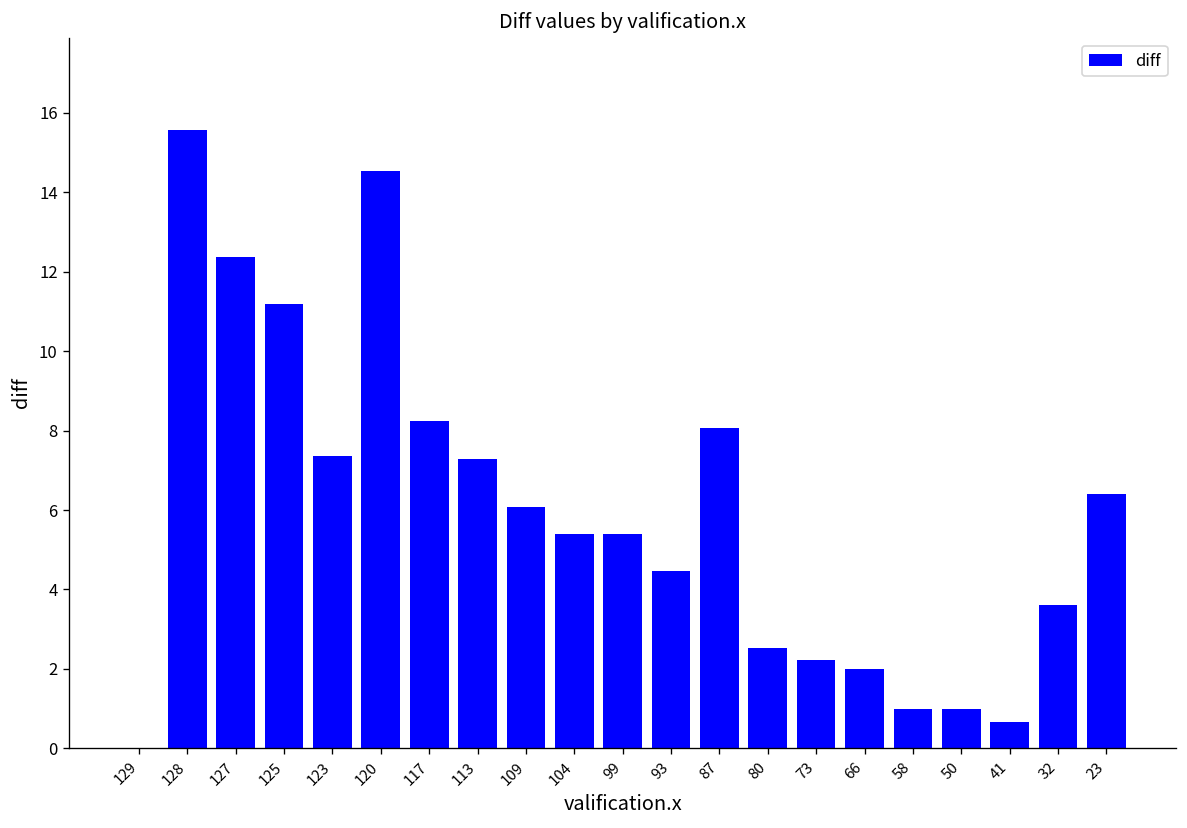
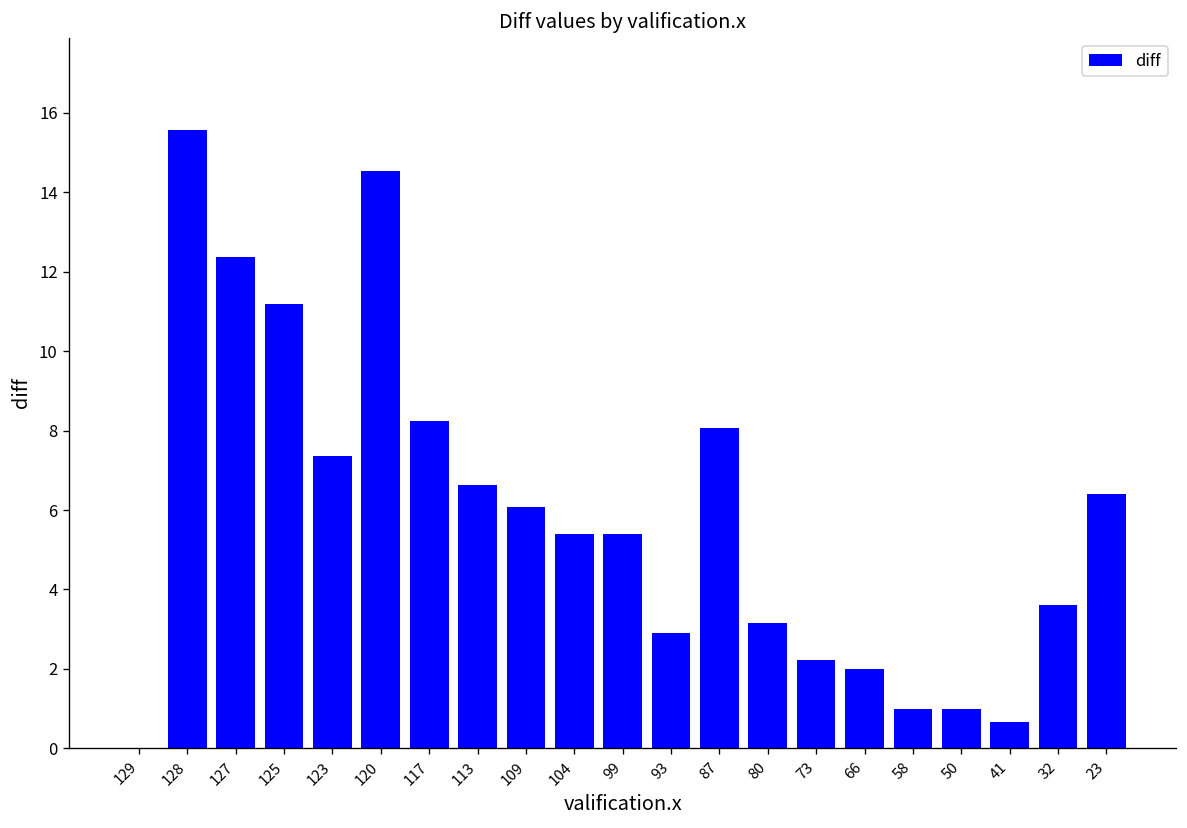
113: 7.3 -> 6.6
93: 4.5 -> 2.9
80: 2.5 -> 3.2
